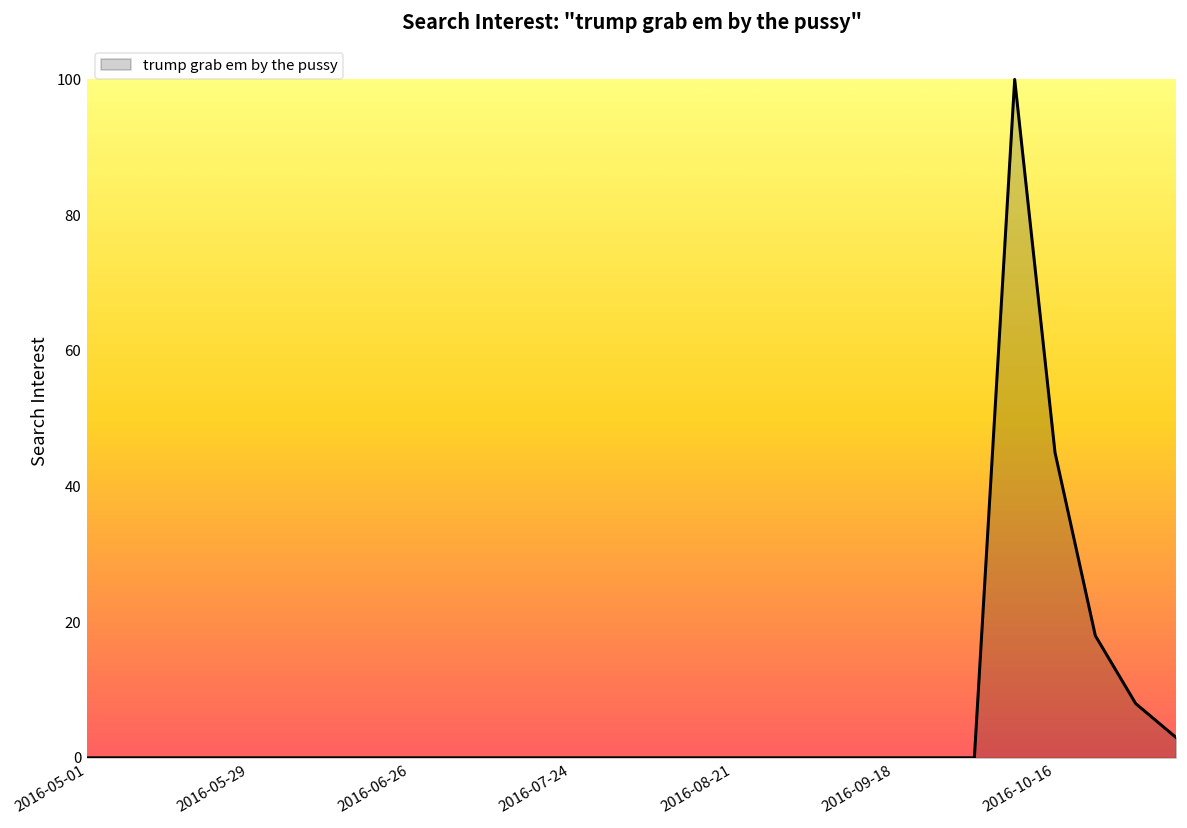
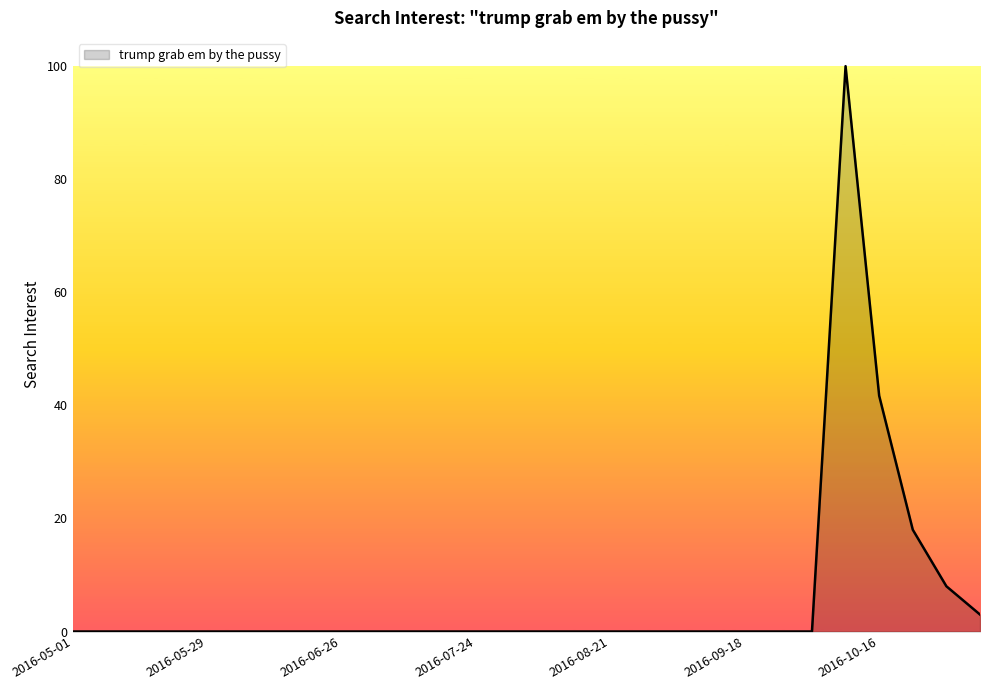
2016-10-16: 45 -> 42
